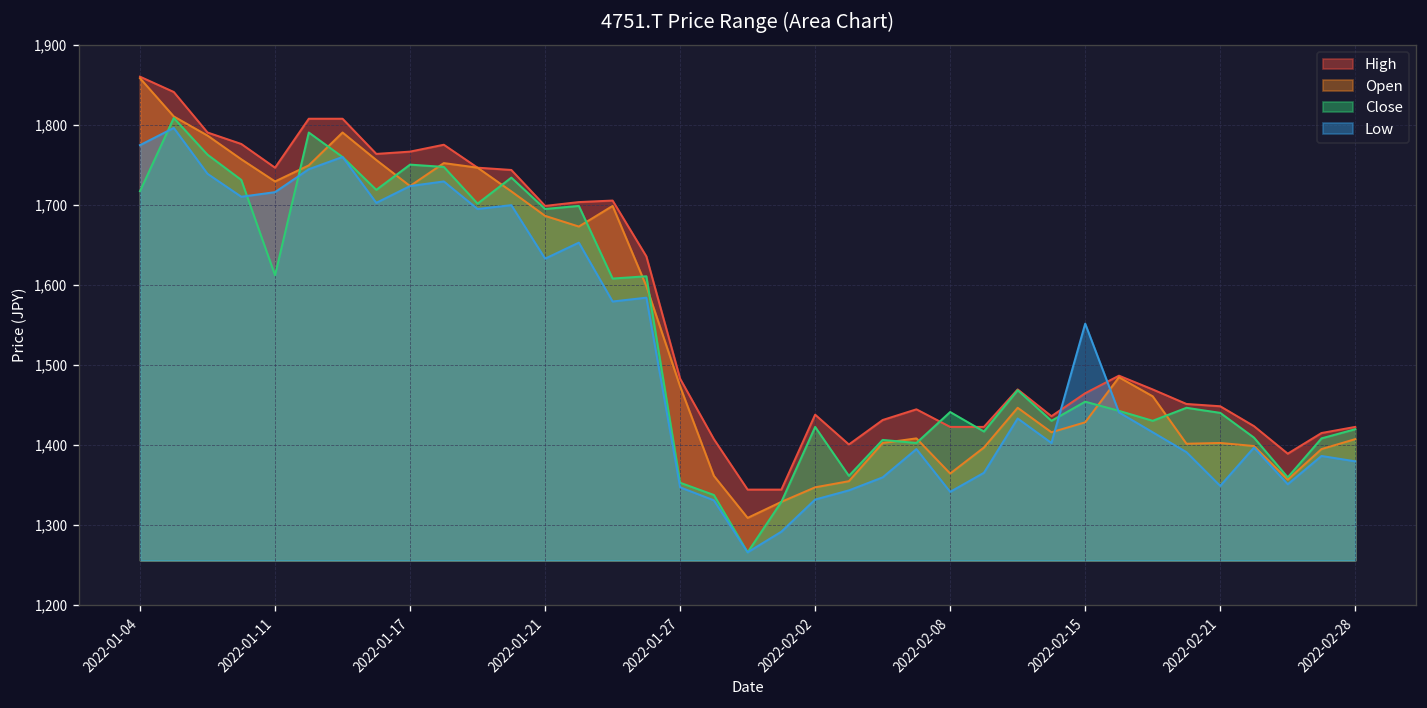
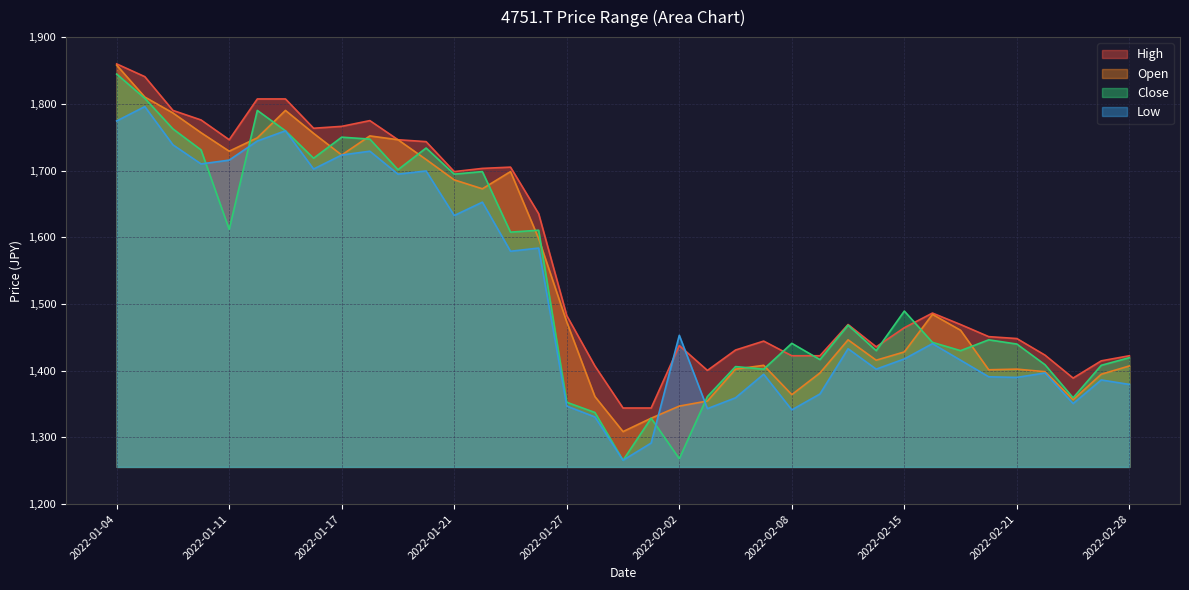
Close, 2022-01-04: 1,720 -> 1,840
Close, 2022-02-02: 1,420 -> 1,270
Low, 2022-02-02: 1,330 -> 1,450
Close, 2022-02-15: 1,450 -> 1,490
Low, 2022-02-15: 1,550 -> 1,420
Low, 2022-02-21: 1,350 -> 1,390
